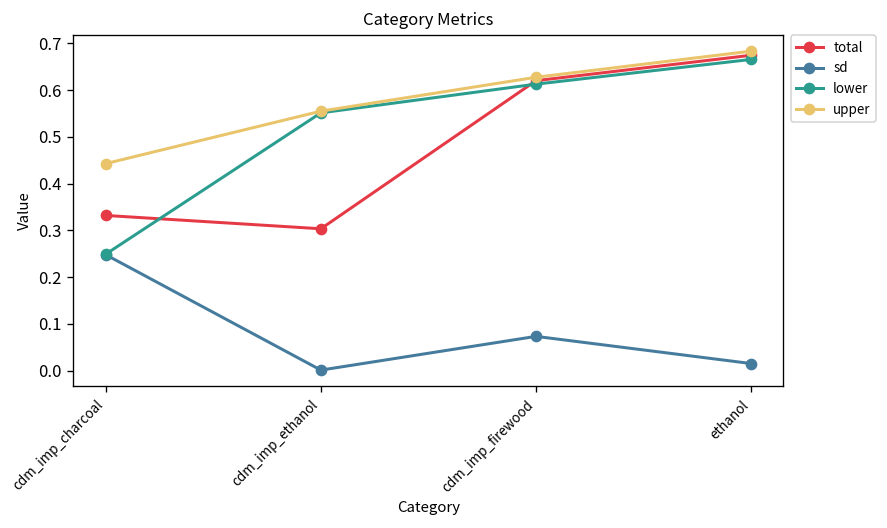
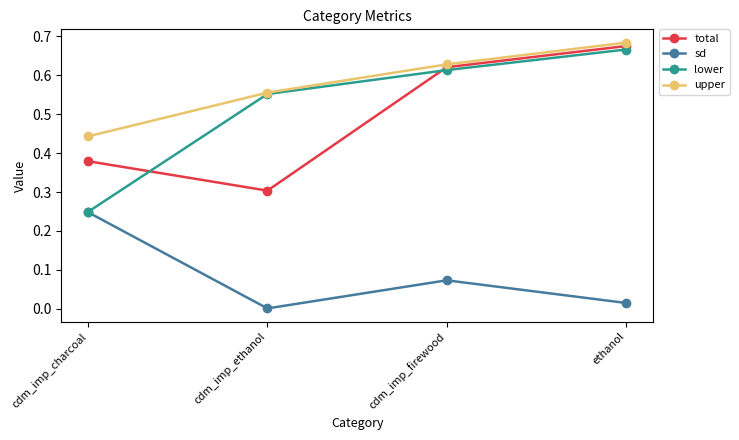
total, cdm_imp_charcoal: 0.33 -> 0.38
